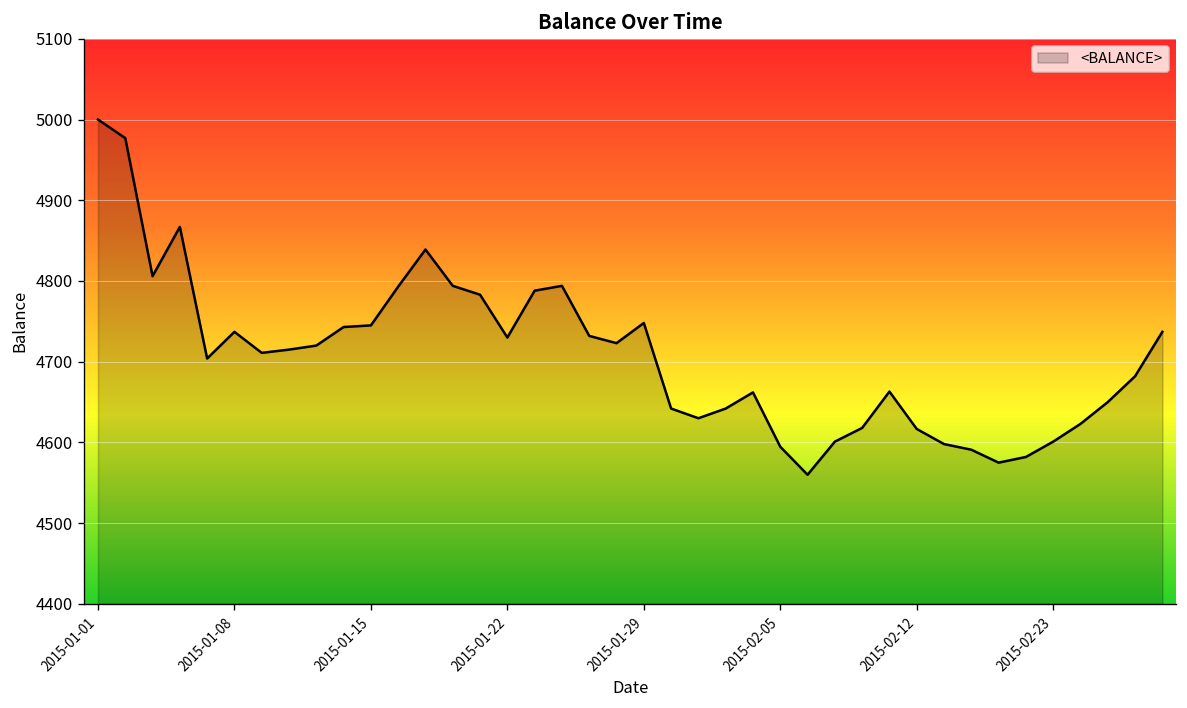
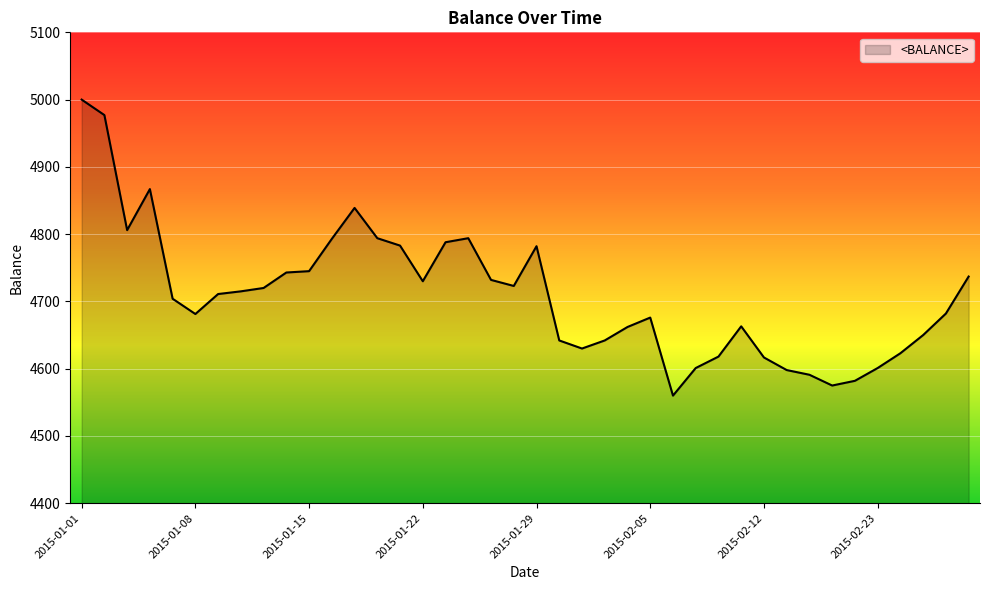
2015-01-08: 4740 -> 4680
2015-01-29: 4750 -> 4780
2015-02-05: 4590 -> 4680
